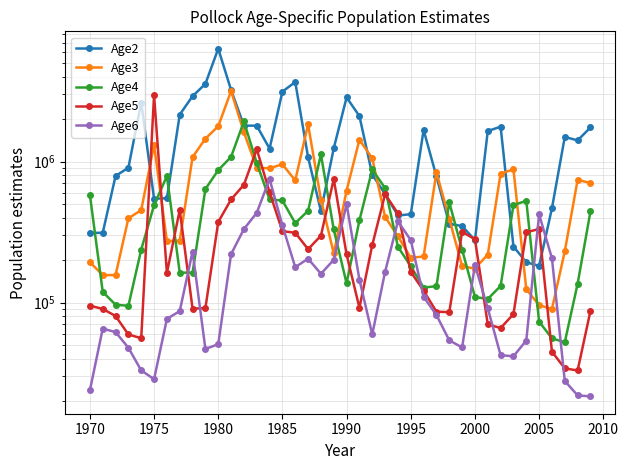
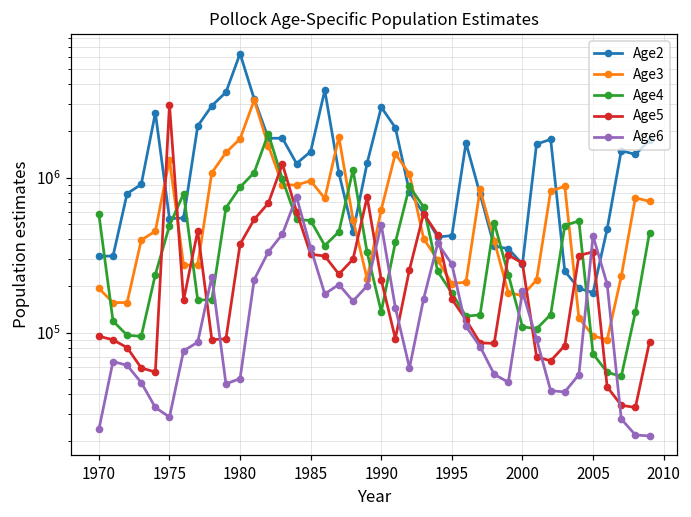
Age2, 1985: 3100000 -> 1500000
